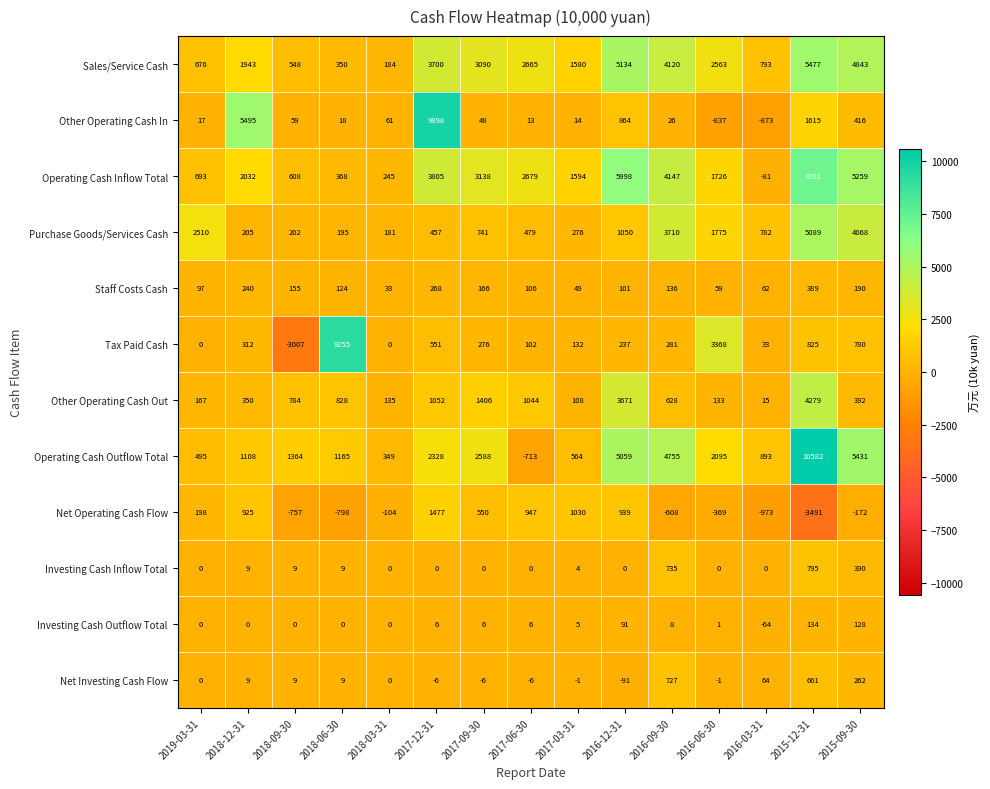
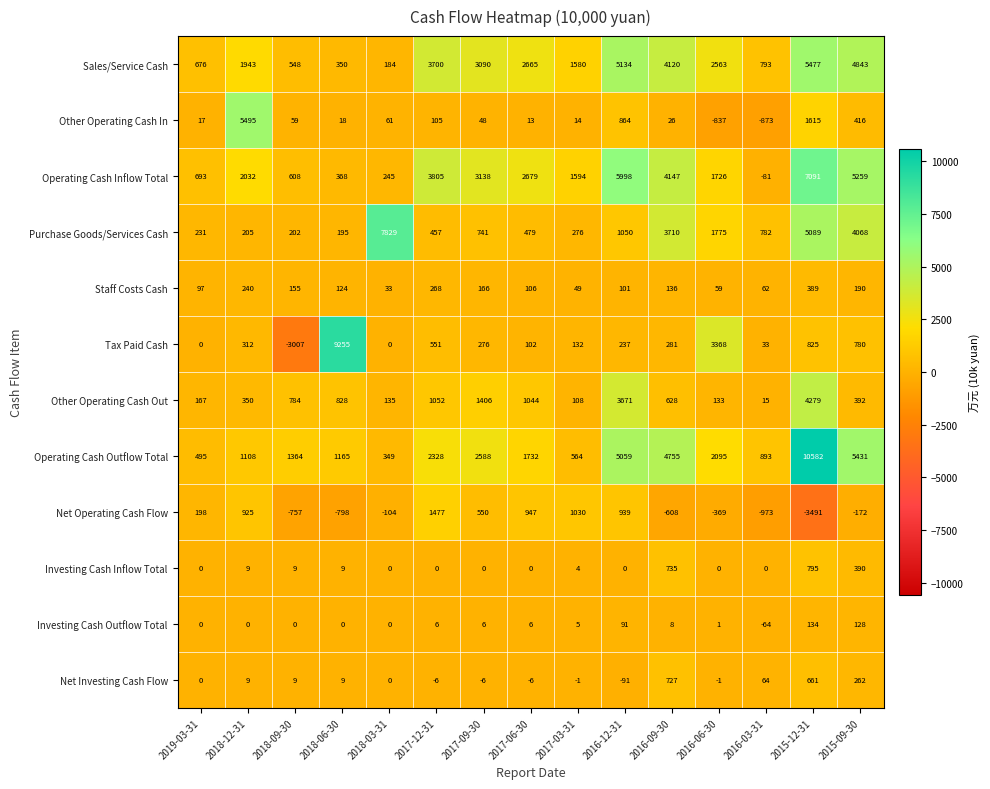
Other Operating Cash In, 2017-12-31: 9898 -> 105
Purchase Goods/Services Cash, 2019-03-31: 2510 -> 231
Purchase Goods/Services Cash, 2018-03-31: 181 -> 7829
Operating Cash Outflow Total, 2017-06-30: -713 -> 1732
